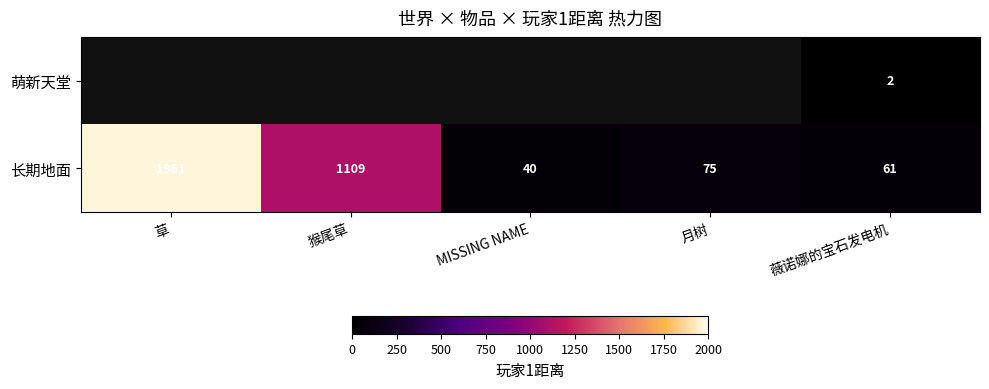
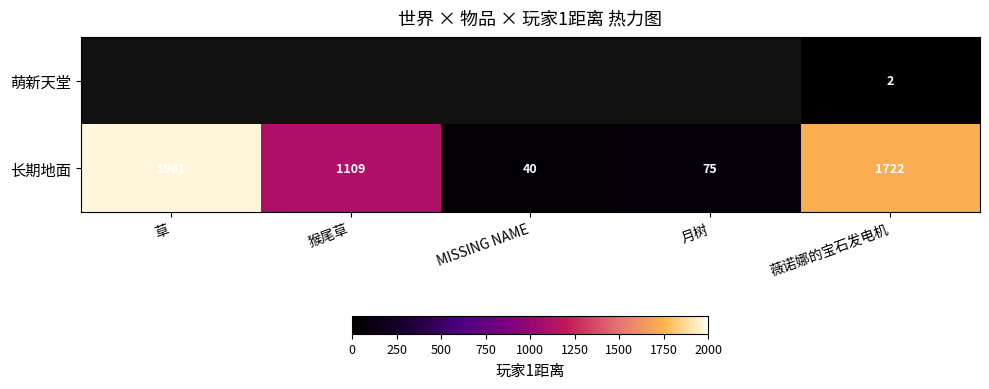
长期地面, 薇诺娜的宝石发电机: 61 -> 1722
